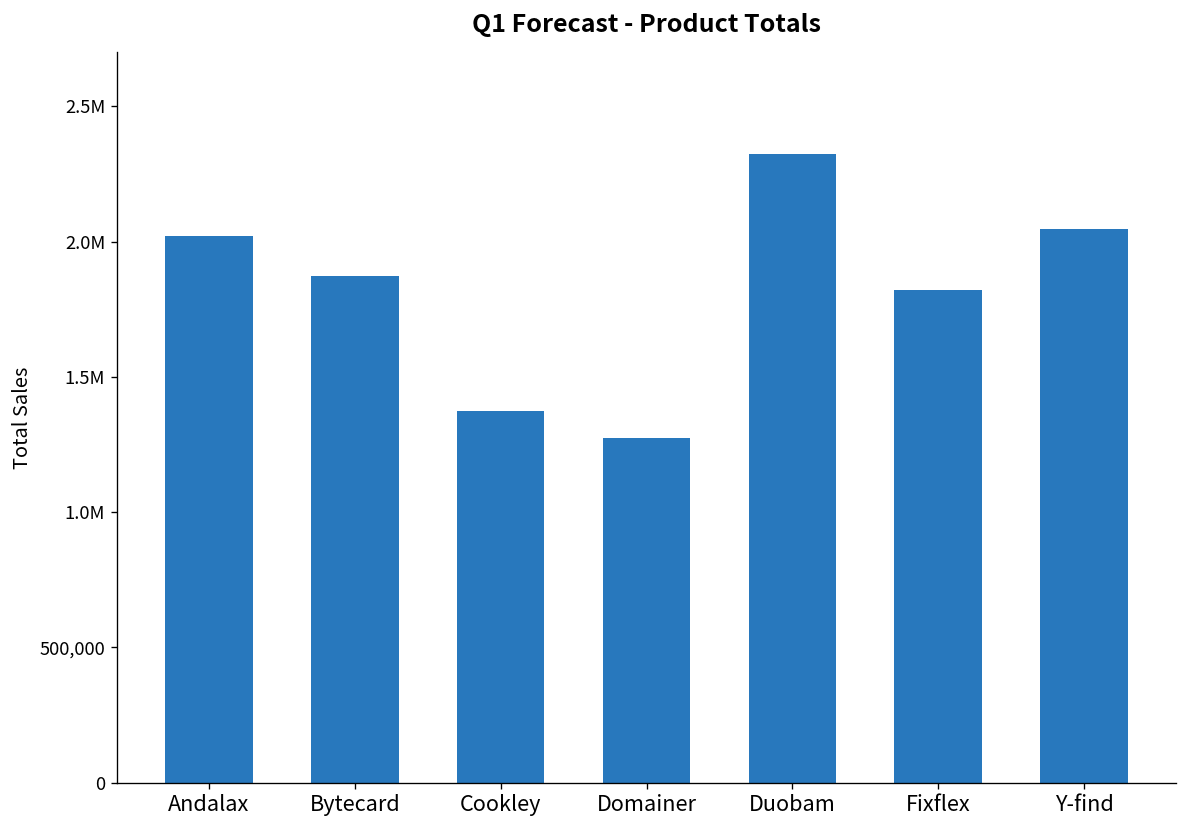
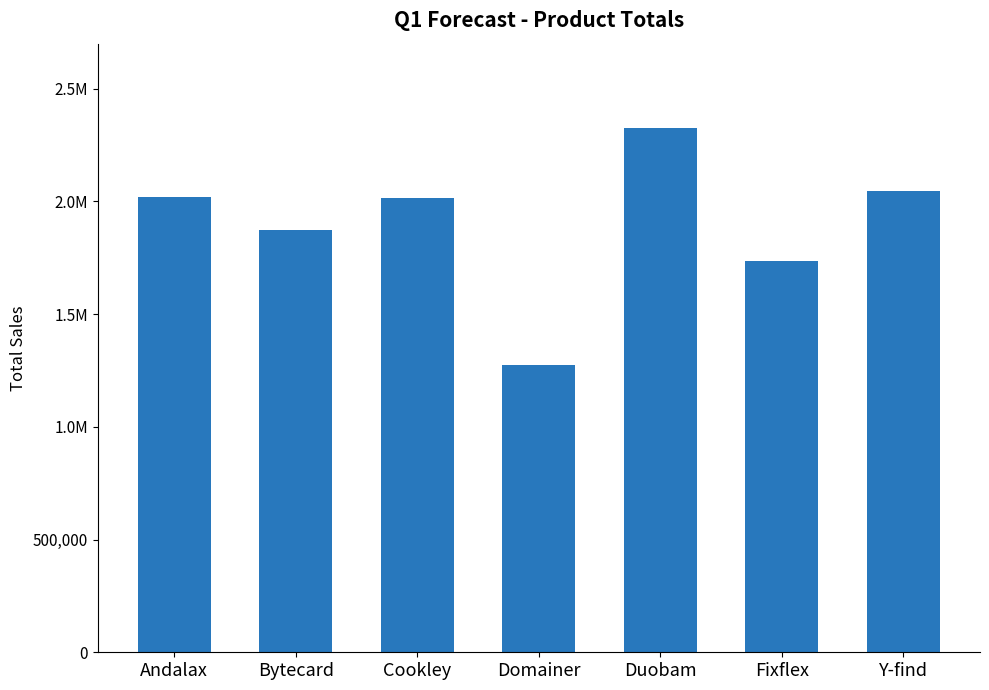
Cookley: 1,370,000 -> 2,020,000
Fixflex: 1,820,000 -> 1,740,000
